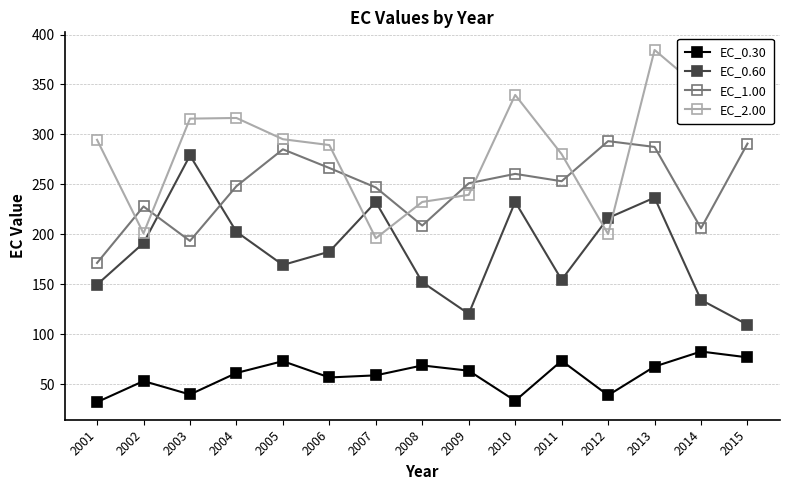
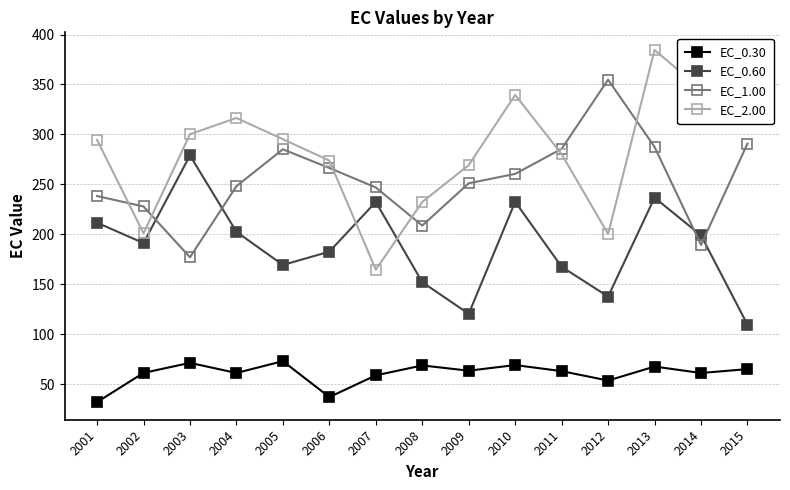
EC_0.60, 2001: 150 -> 210
EC_1.00, 2001: 170 -> 240
EC_0.30, 2002: 50 -> 60
EC_0.30, 2003: 40 -> 70
EC_1.00, 2003: 190 -> 180
EC_2.00, 2003: 320 -> 300
EC_0.30, 2006: 60 -> 40
EC_2.00, 2006: 290 -> 270
EC_2.00, 2007: 200 -> 160
EC_2.00, 2009: 240 -> 270
EC_0.30, 2010: 30 -> 70
EC_0.30, 2011: 70 -> 60
EC_0.60, 2011: 150 -> 170
EC_1.00, 2011: 250 -> 290
EC_0.30, 2012: 40 -> 50
EC_0.60, 2012: 220 -> 140
EC_1.00, 2012: 290 -> 350
EC_0.30, 2014: 80 -> 60
EC_0.60, 2014: 130 -> 200
EC_1.00, 2014: 210 -> 190
EC_0.30, 2015: 80 -> 60
